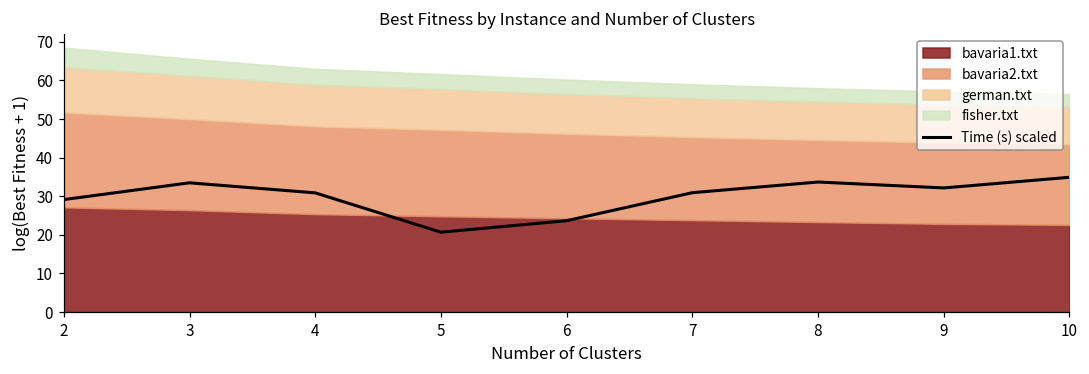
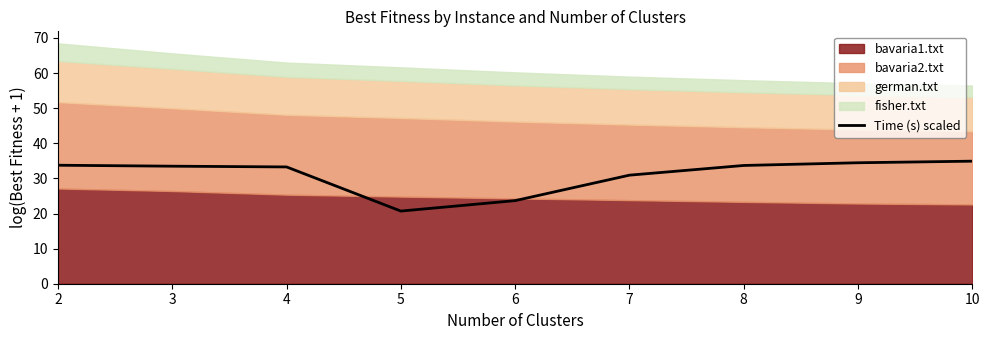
Time (s) scaled, 2: 29 -> 34
Time (s) scaled, 4: 31 -> 33
Time (s) scaled, 9: 32 -> 34
